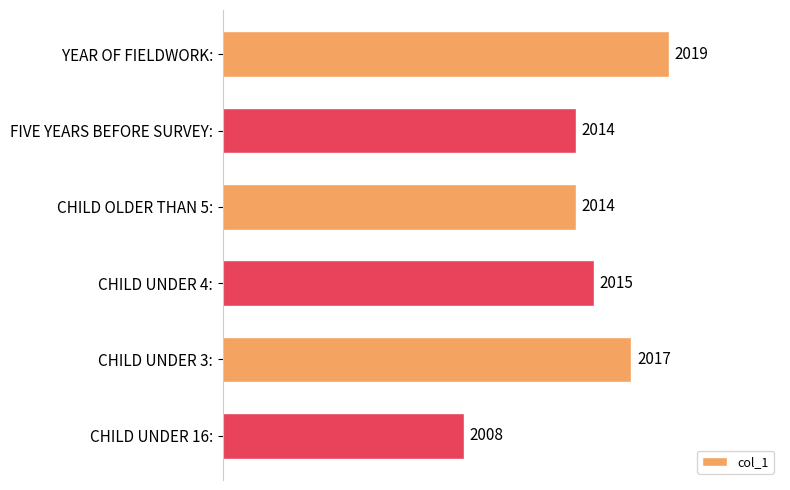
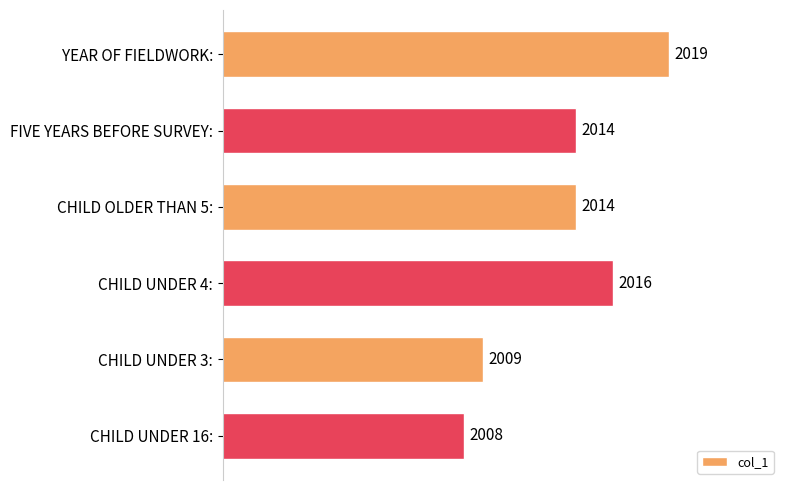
CHILD UNDER 4:: 2015 -> 2016
CHILD UNDER 3:: 2017 -> 2009
